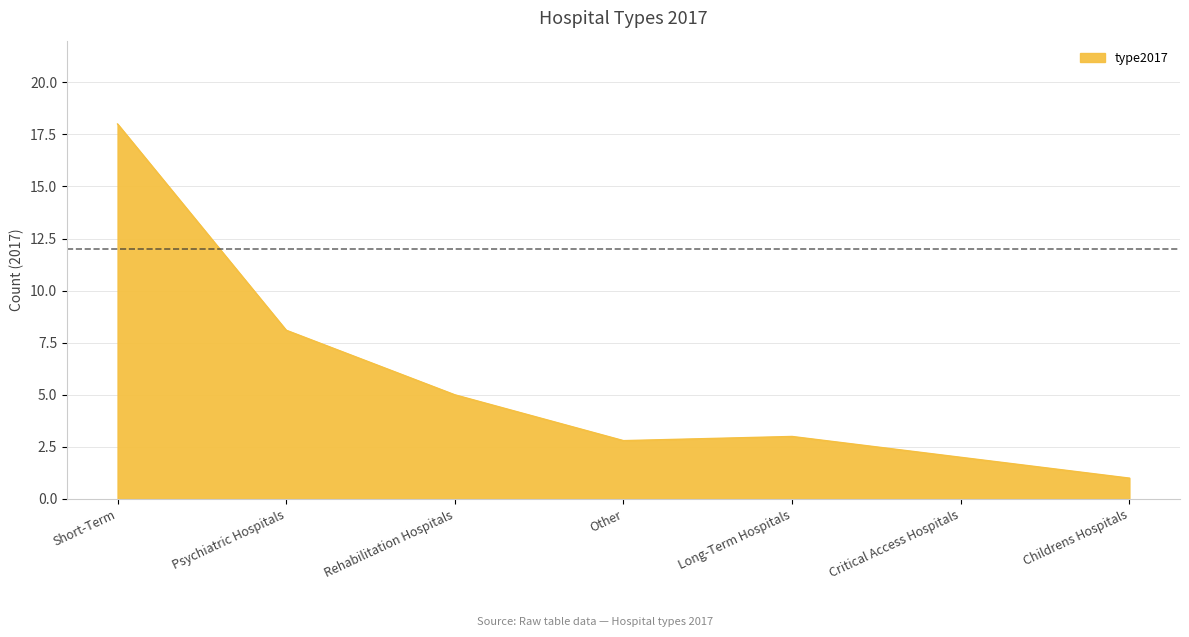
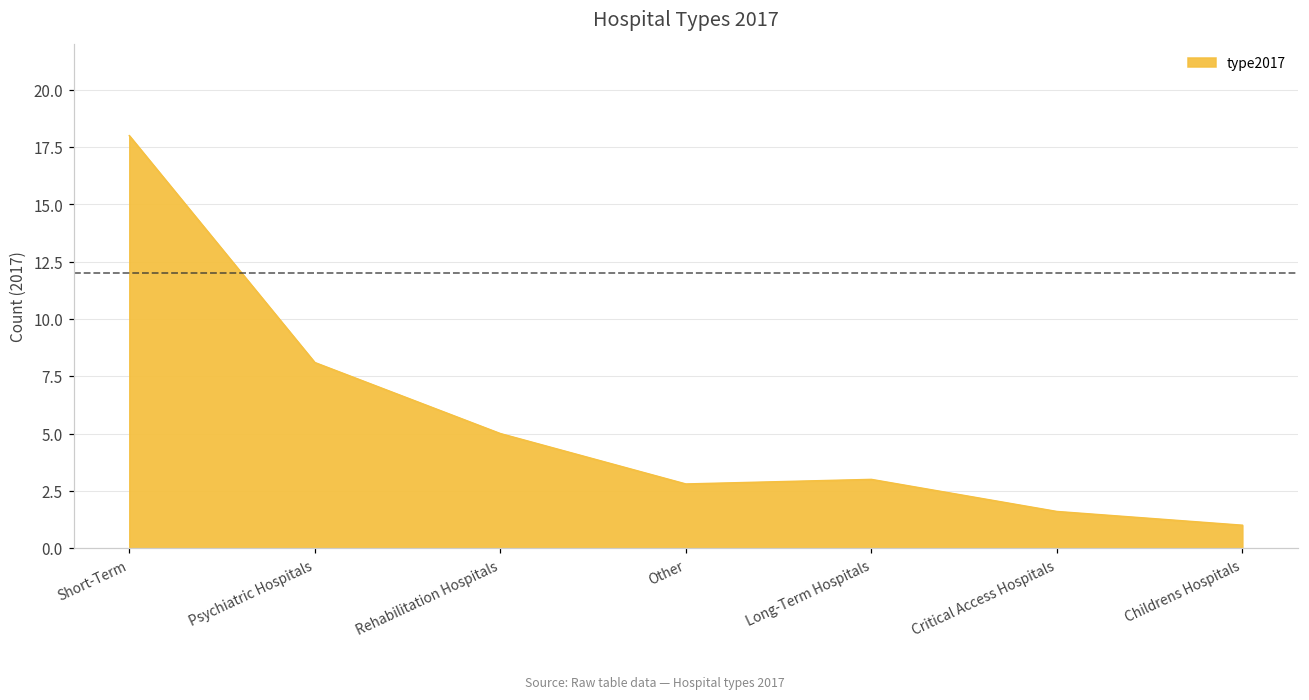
Critical Access Hospitals: 2.0 -> 1.6
